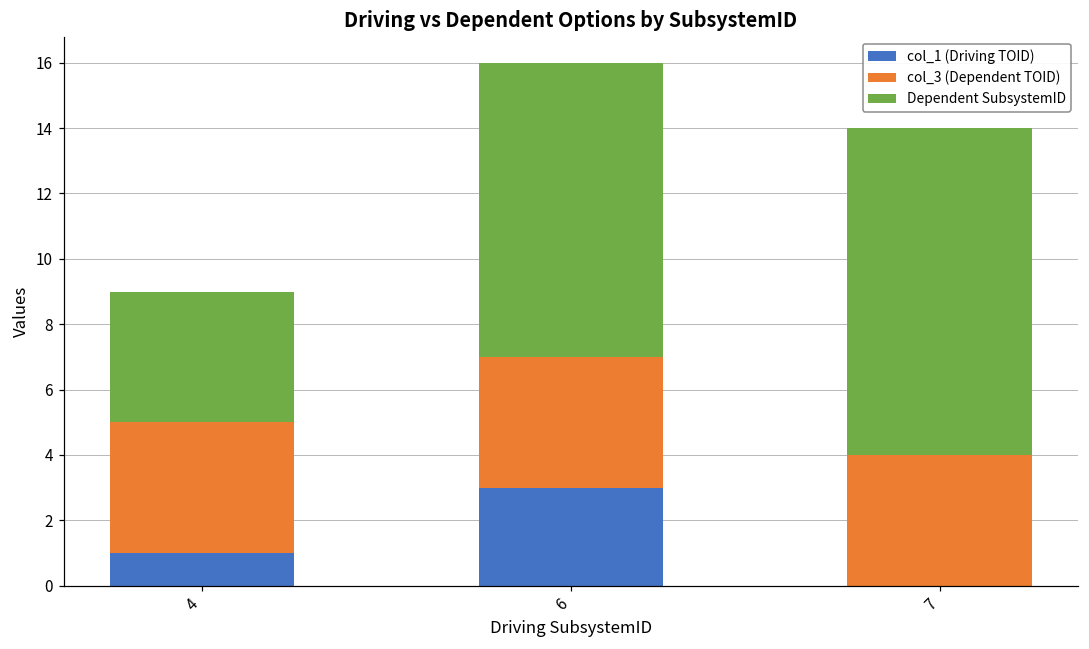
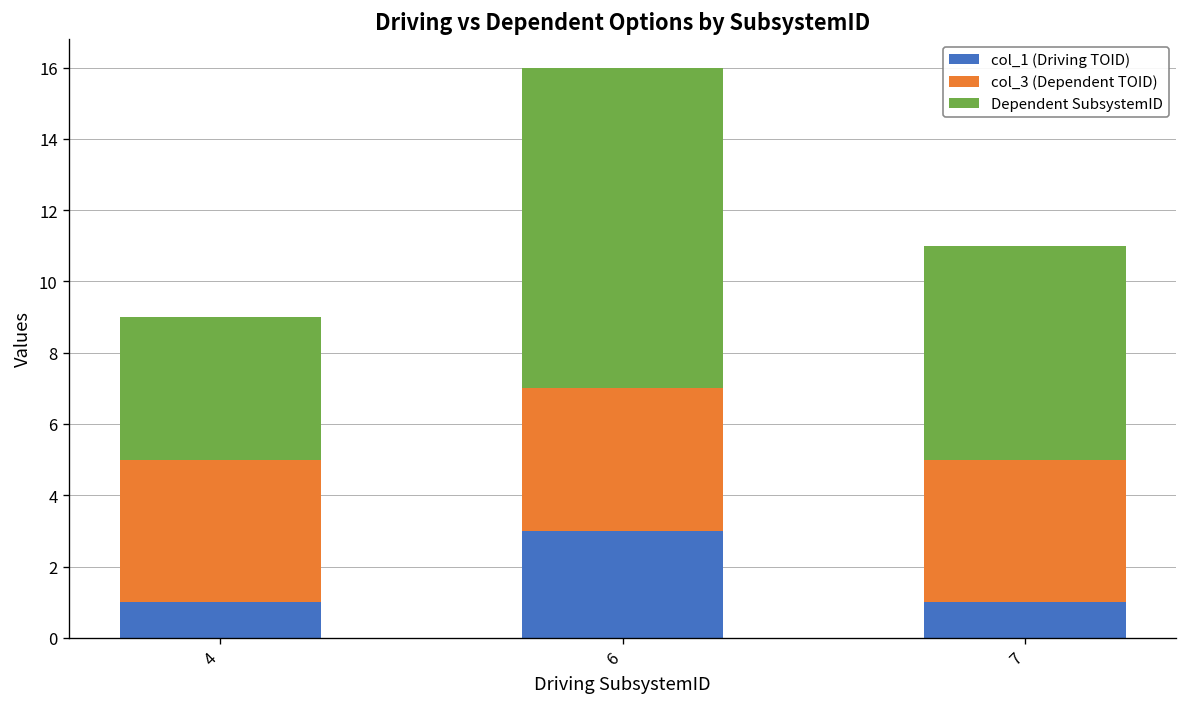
col_1 (Driving TOID), 7: 0 -> 1
Dependent SubsystemID, 7: 10 -> 6
